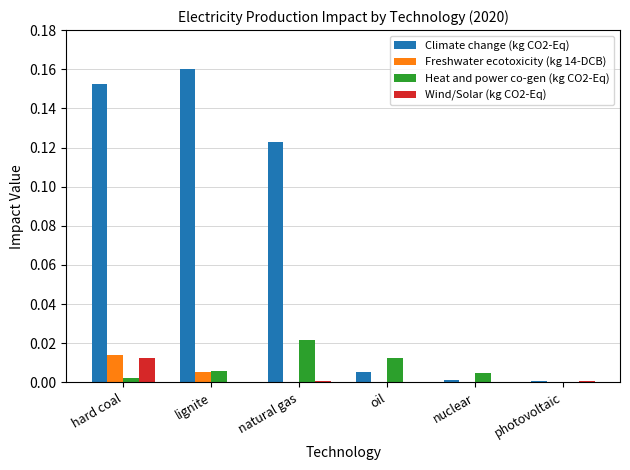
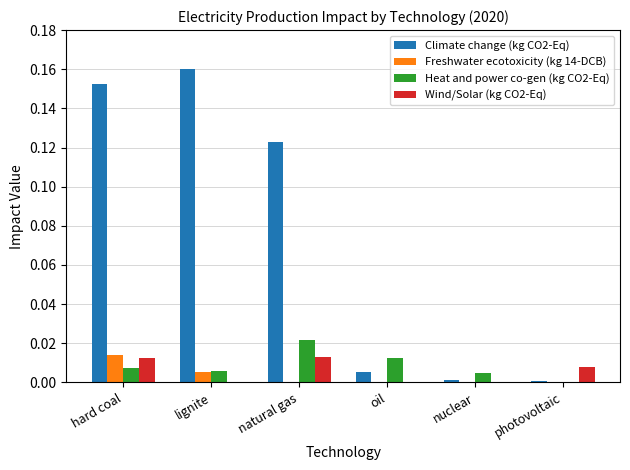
Heat and power co-gen (kg CO2-Eq), hard coal: 0.002 -> 0.007
Wind/Solar (kg CO2-Eq), natural gas: 0.001 -> 0.013
Wind/Solar (kg CO2-Eq), photovoltaic: 0.001 -> 0.008
